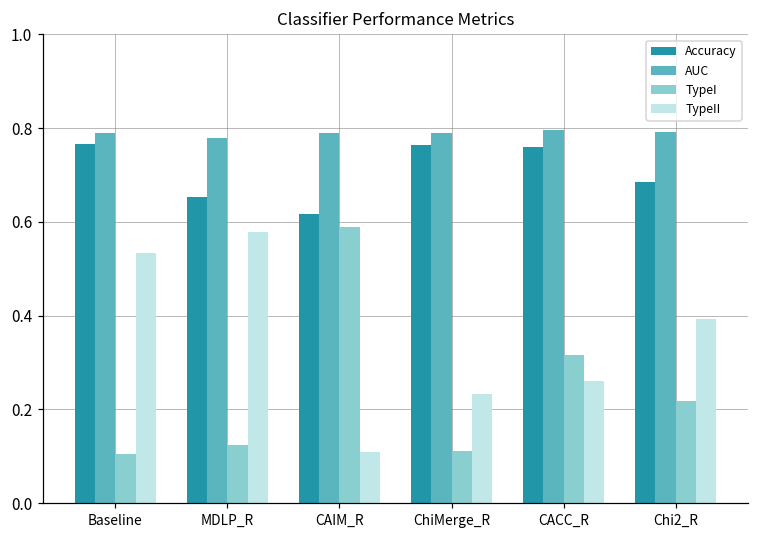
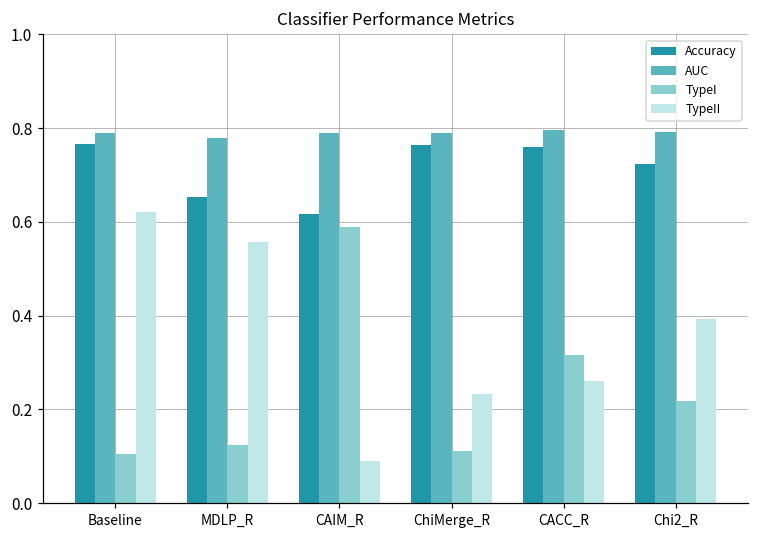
TypeII, Baseline: 0.53 -> 0.62
TypeII, MDLP_R: 0.58 -> 0.56
TypeII, CAIM_R: 0.11 -> 0.09
Accuracy, Chi2_R: 0.69 -> 0.72
